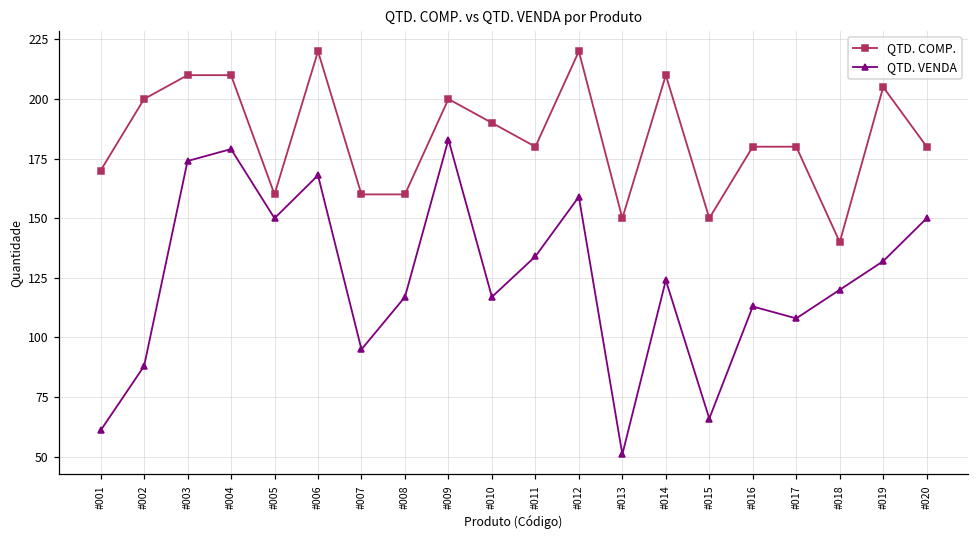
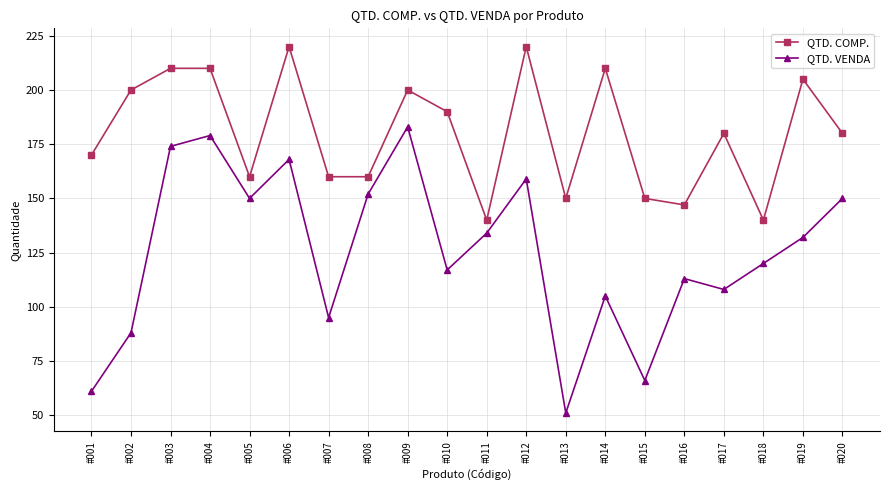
QTD. VENDA, #008: 117 -> 152
QTD. COMP., #011: 180 -> 140
QTD. VENDA, #014: 124 -> 105
QTD. COMP., #016: 180 -> 147
